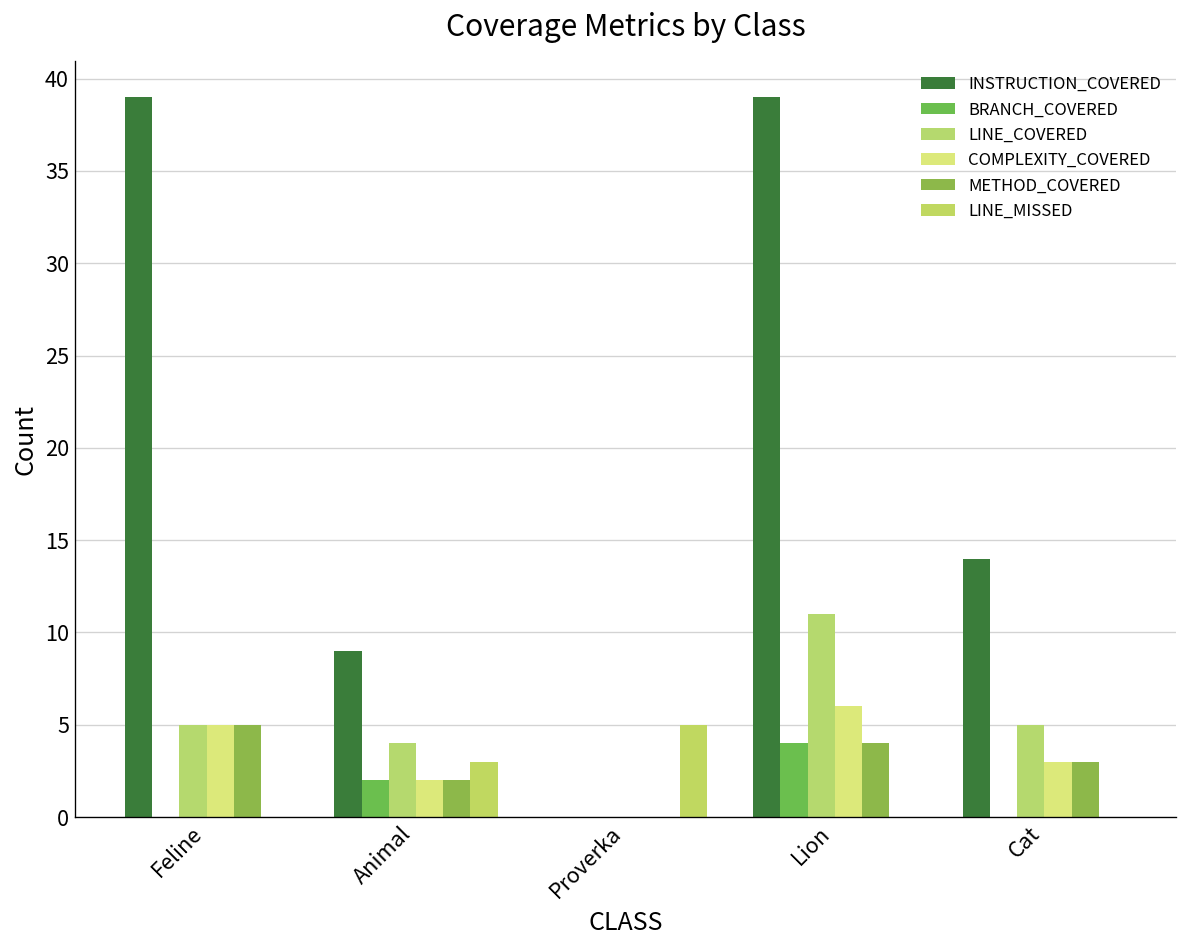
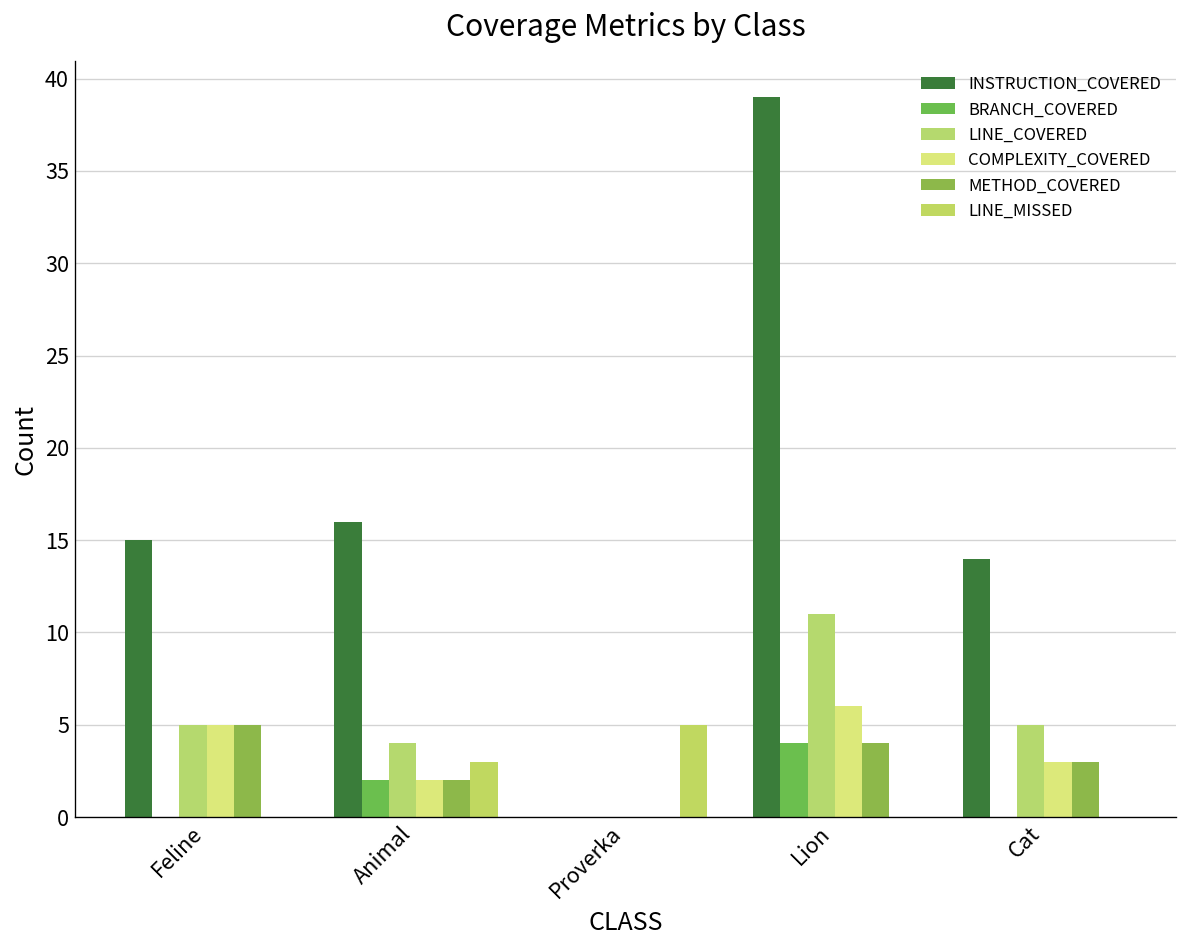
INSTRUCTION_COVERED, Feline: 39 -> 15
INSTRUCTION_COVERED, Animal: 9 -> 16
